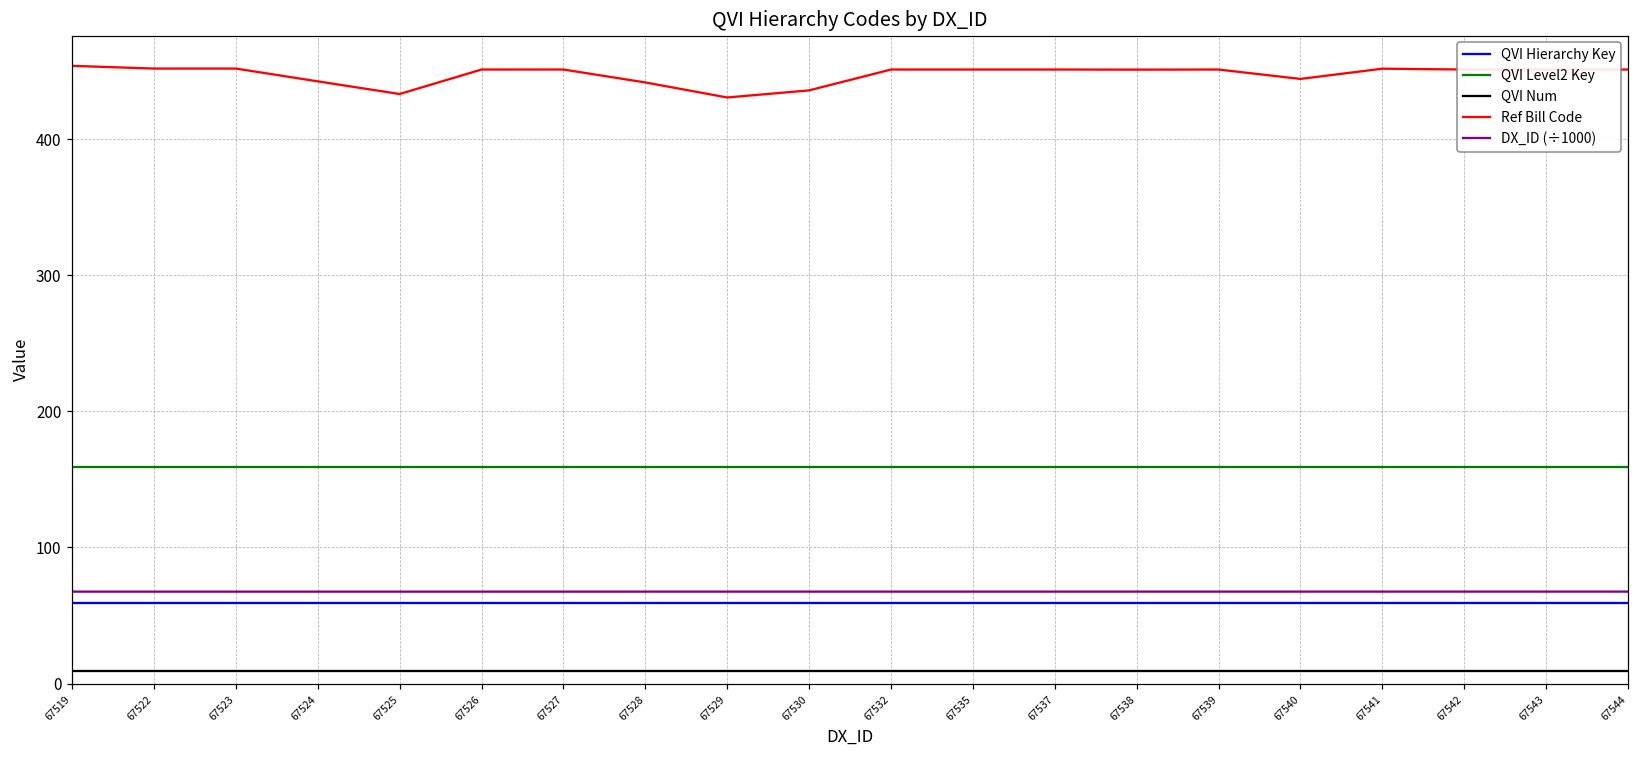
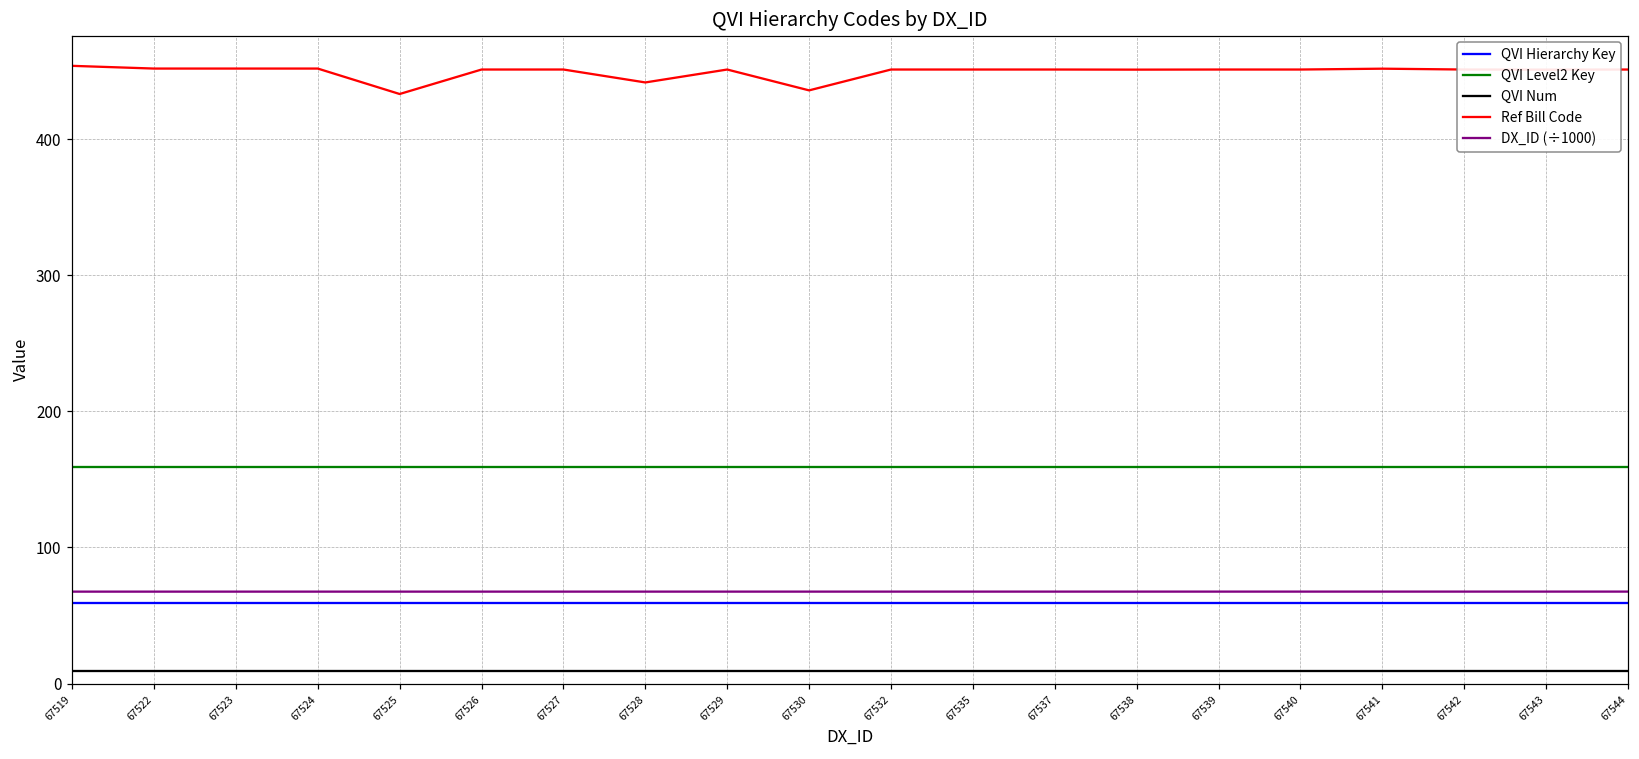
Ref Bill Code, 67524: 443 -> 452
Ref Bill Code, 67529: 431 -> 451
Ref Bill Code, 67540: 444 -> 451
